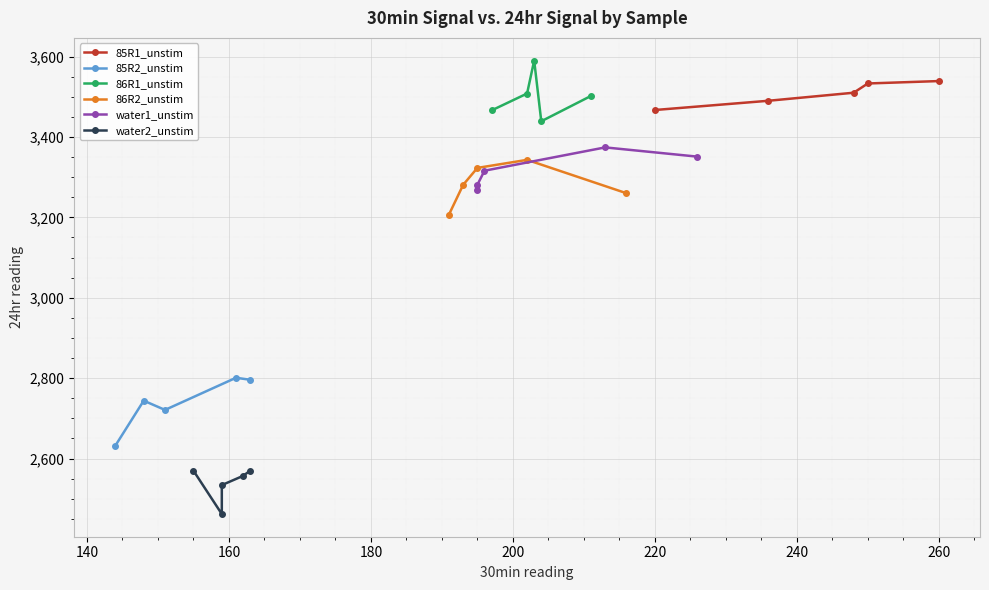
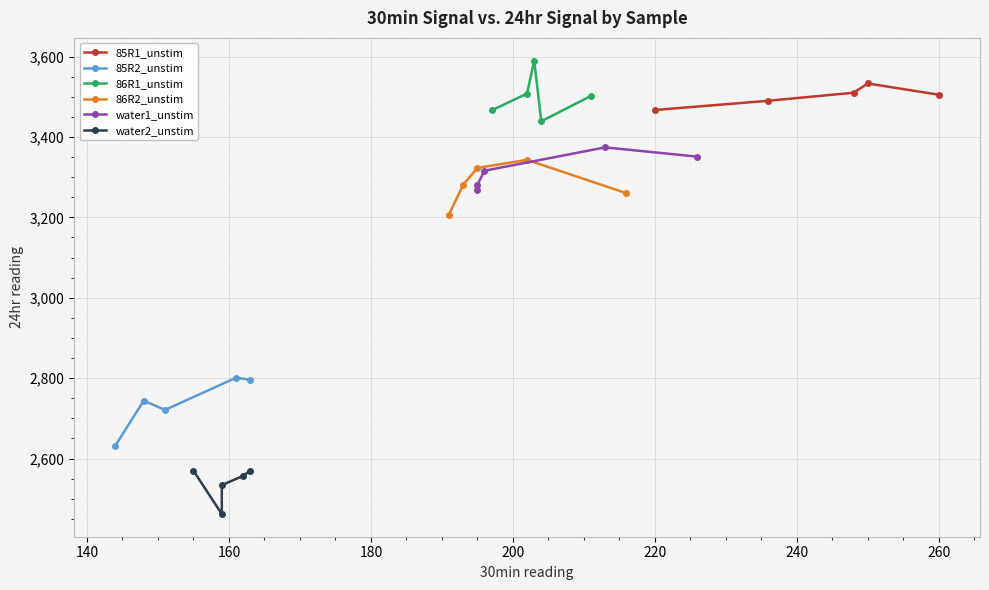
85R1_unstim, 260: 3,540 -> 3,510
